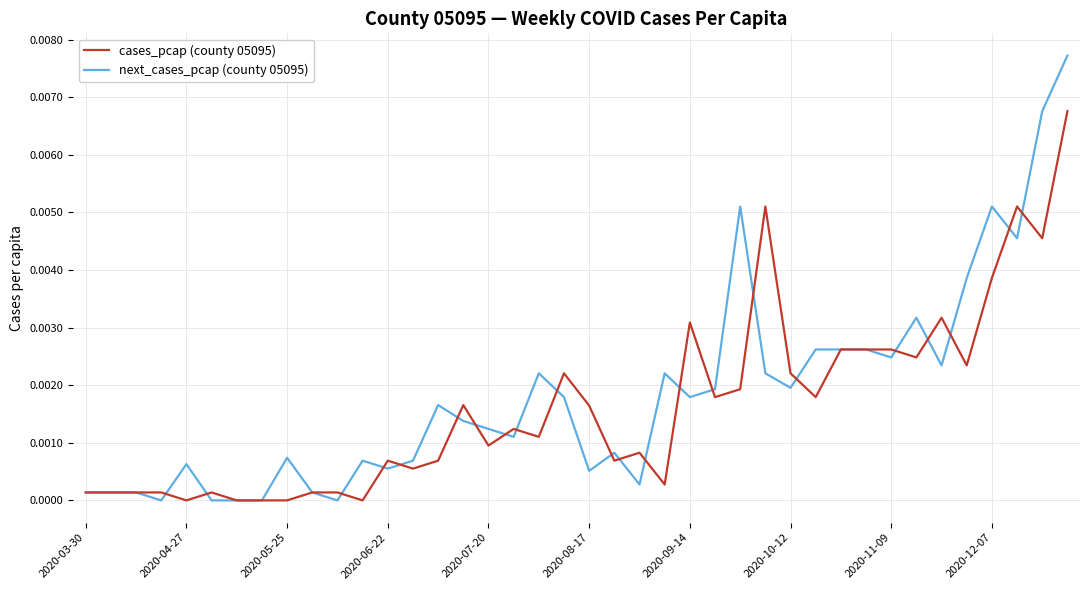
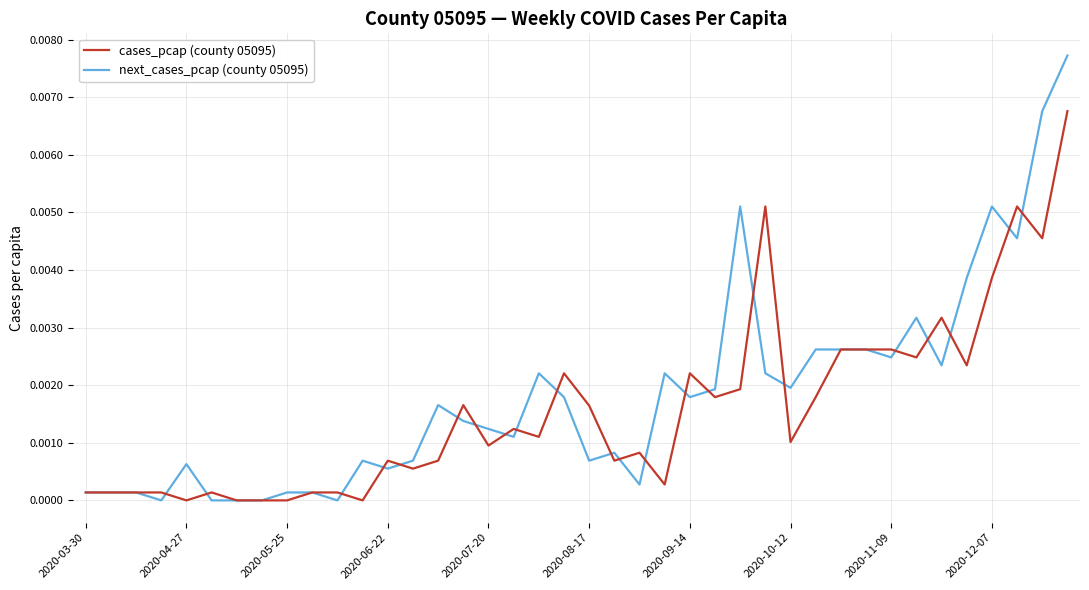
next_cases_pcap (county 05095), 2020-05-25: 0.0007 -> 0.0001
next_cases_pcap (county 05095), 2020-08-17: 0.0005 -> 0.0007
cases_pcap (county 05095), 2020-09-14: 0.0031 -> 0.0022
cases_pcap (county 05095), 2020-10-12: 0.0022 -> 0.0010
